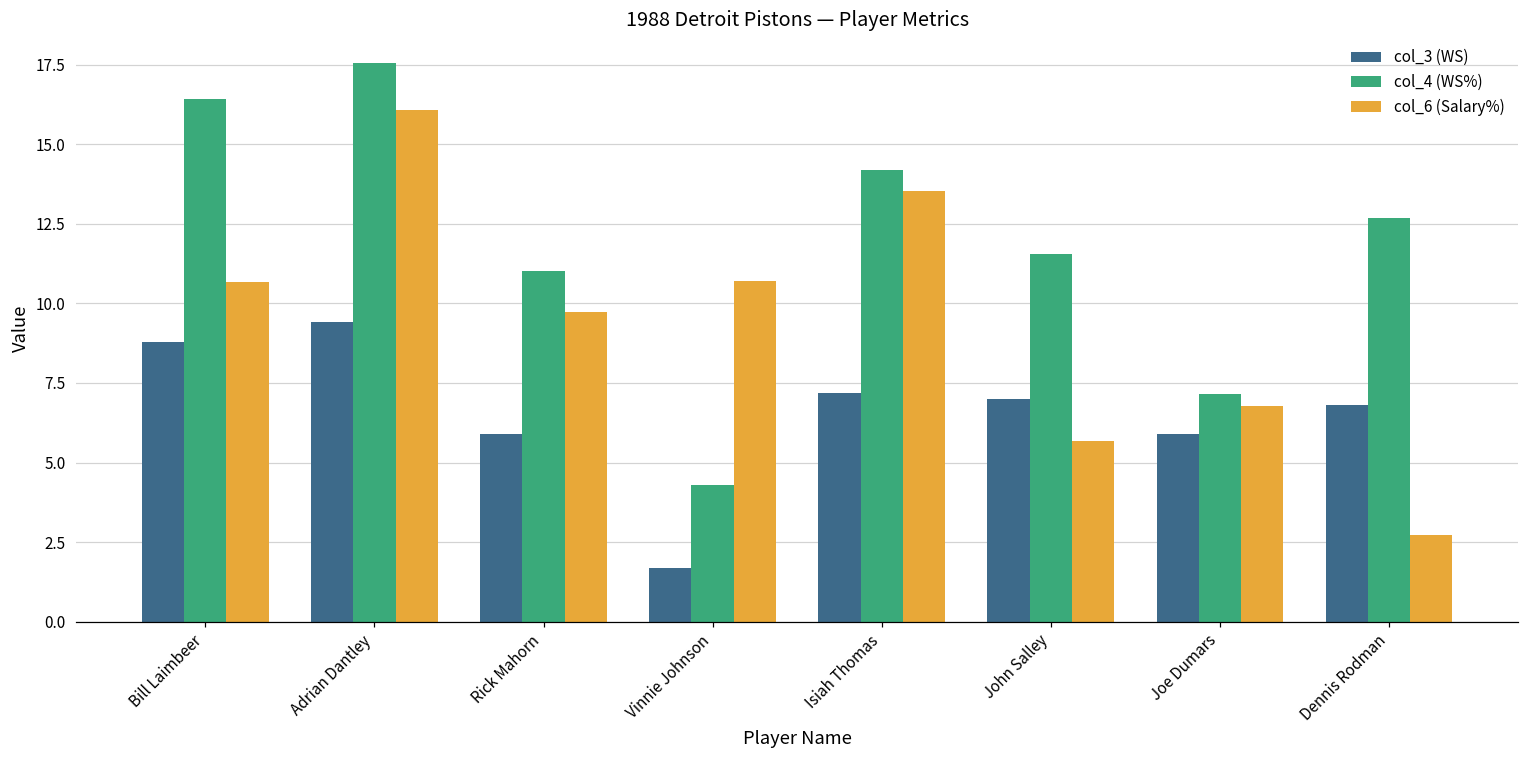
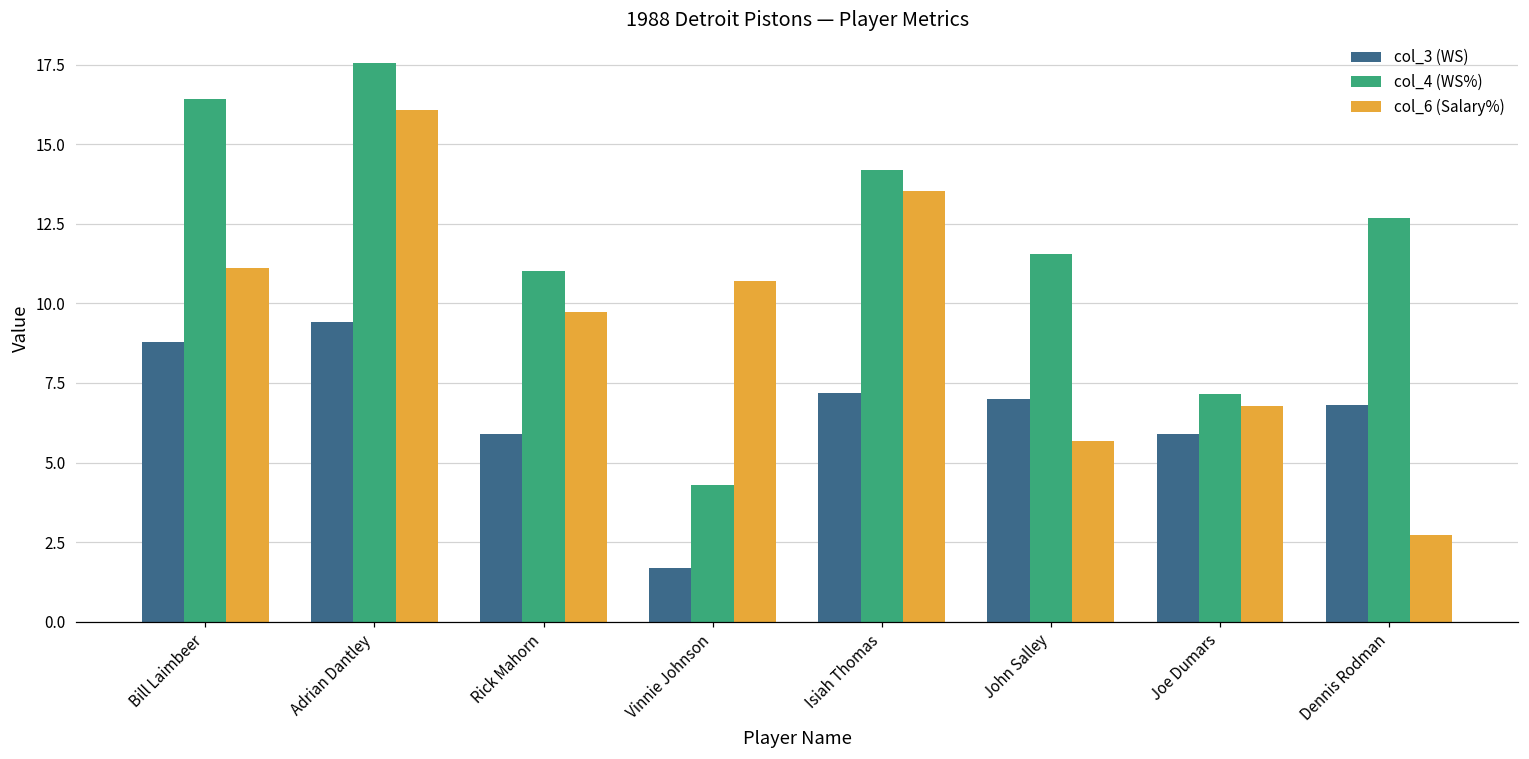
col_6 (Salary%), Bill Laimbeer: 10.7 -> 11.1
